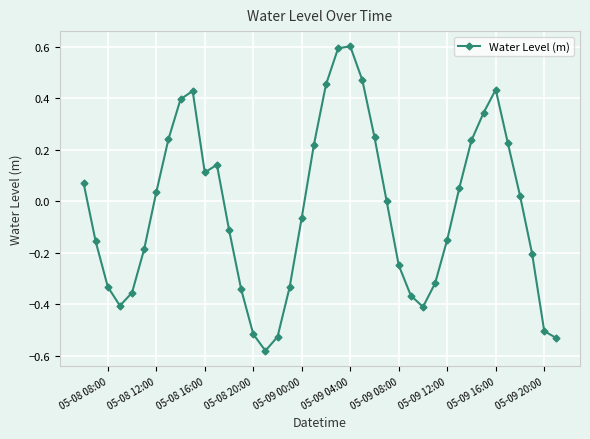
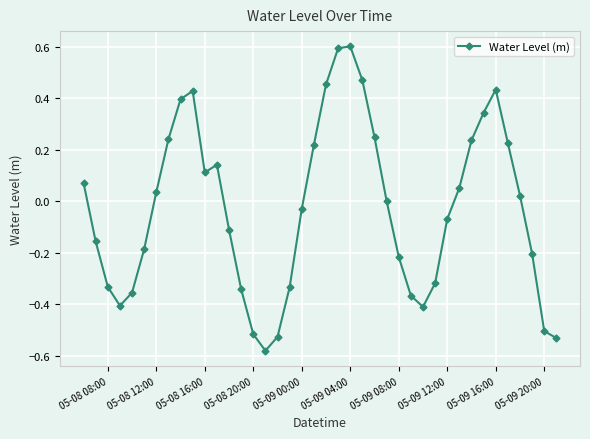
05-09 00:00: -0.06 -> -0.03
05-09 08:00: -0.25 -> -0.22
05-09 12:00: -0.15 -> -0.07
